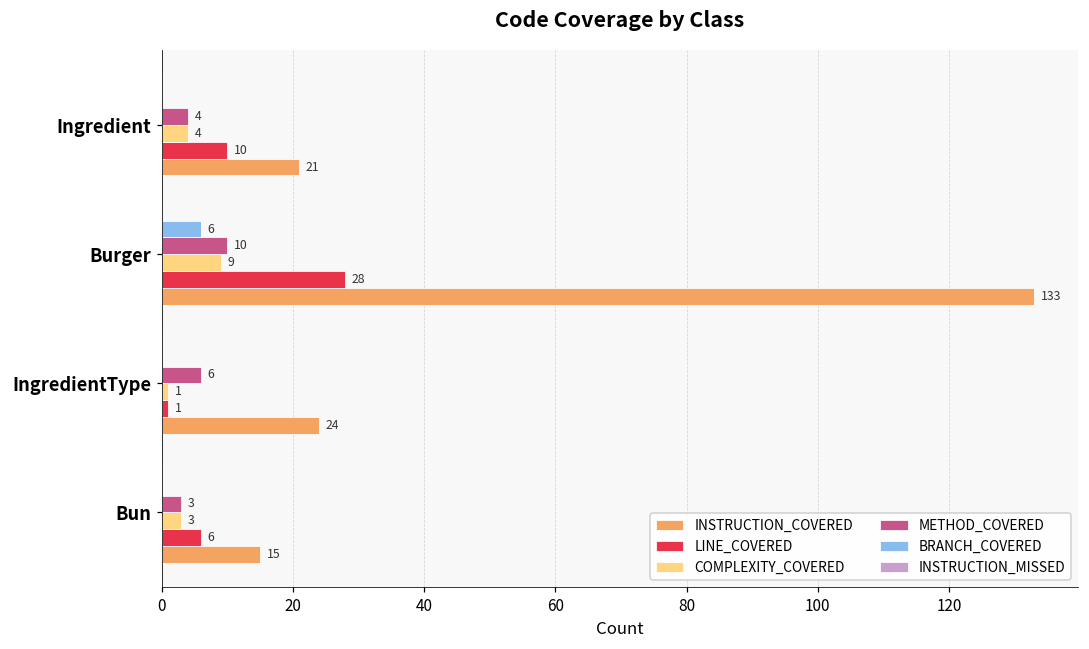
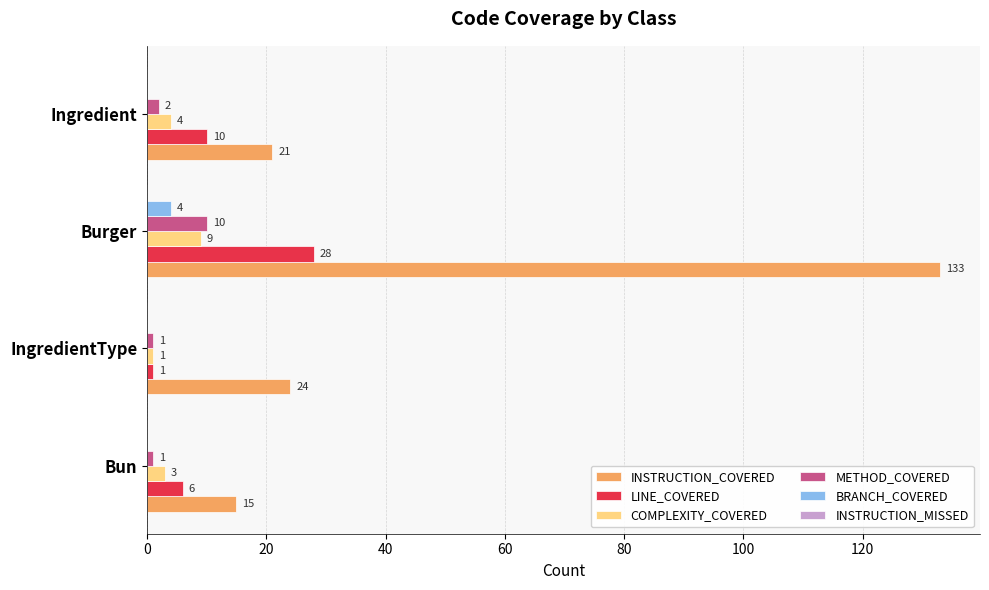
METHOD_COVERED, Ingredient: 4 -> 2
BRANCH_COVERED, Burger: 6 -> 4
METHOD_COVERED, IngredientType: 6 -> 1
METHOD_COVERED, Bun: 3 -> 1
